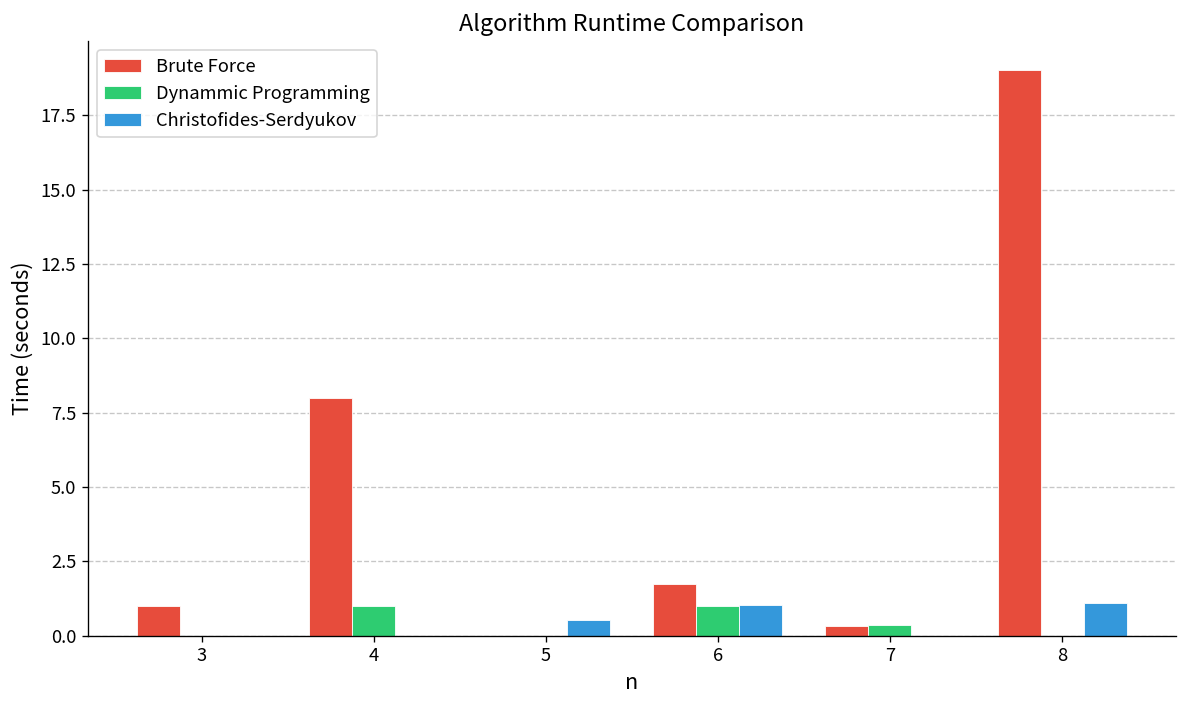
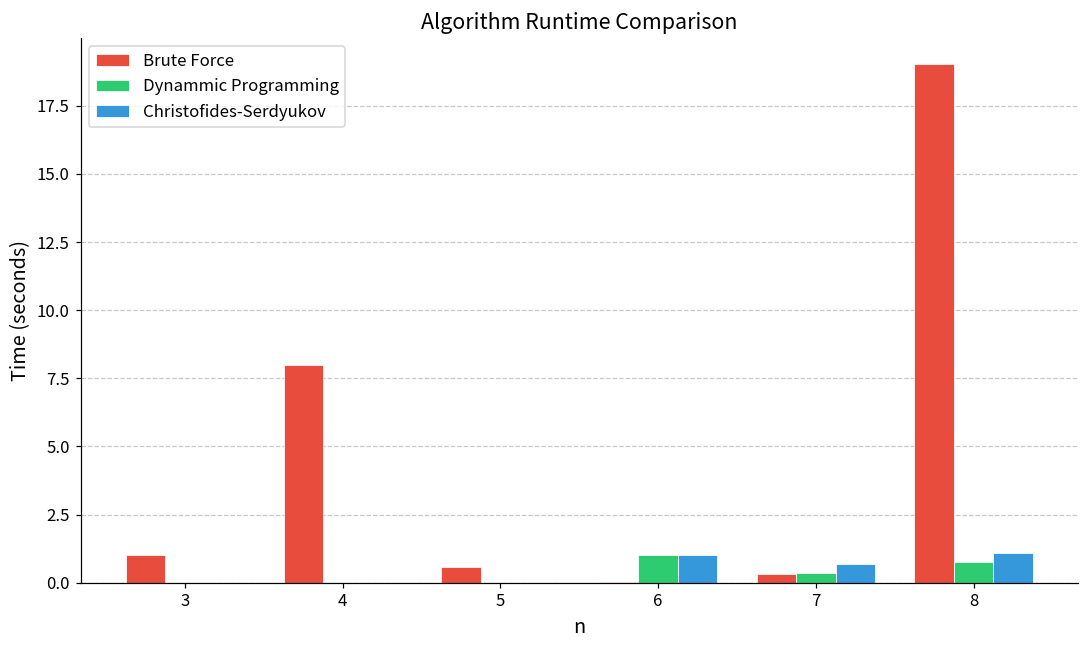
Dynammic Programming, 4: 1 -> 0
Brute Force, 5: 0.0 -> 0.6
Christofides-Serdyukov, 5: 0.5 -> 0.0
Brute Force, 6: 1.7 -> 0.0
Christofides-Serdyukov, 7: 0.0 -> 0.7
Dynammic Programming, 8: 0.0 -> 0.8
